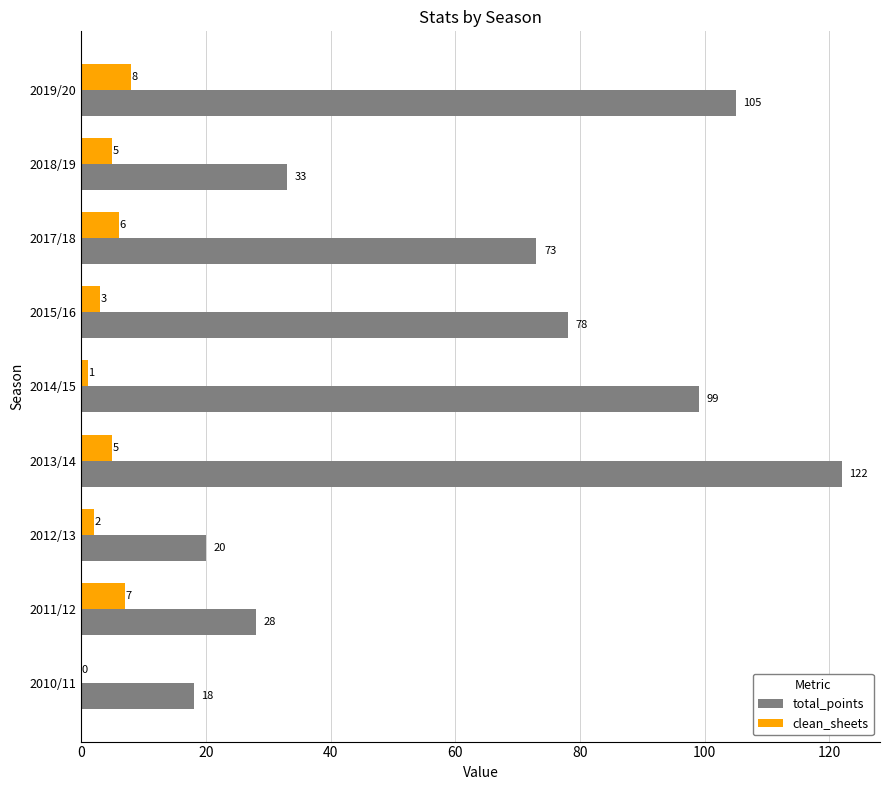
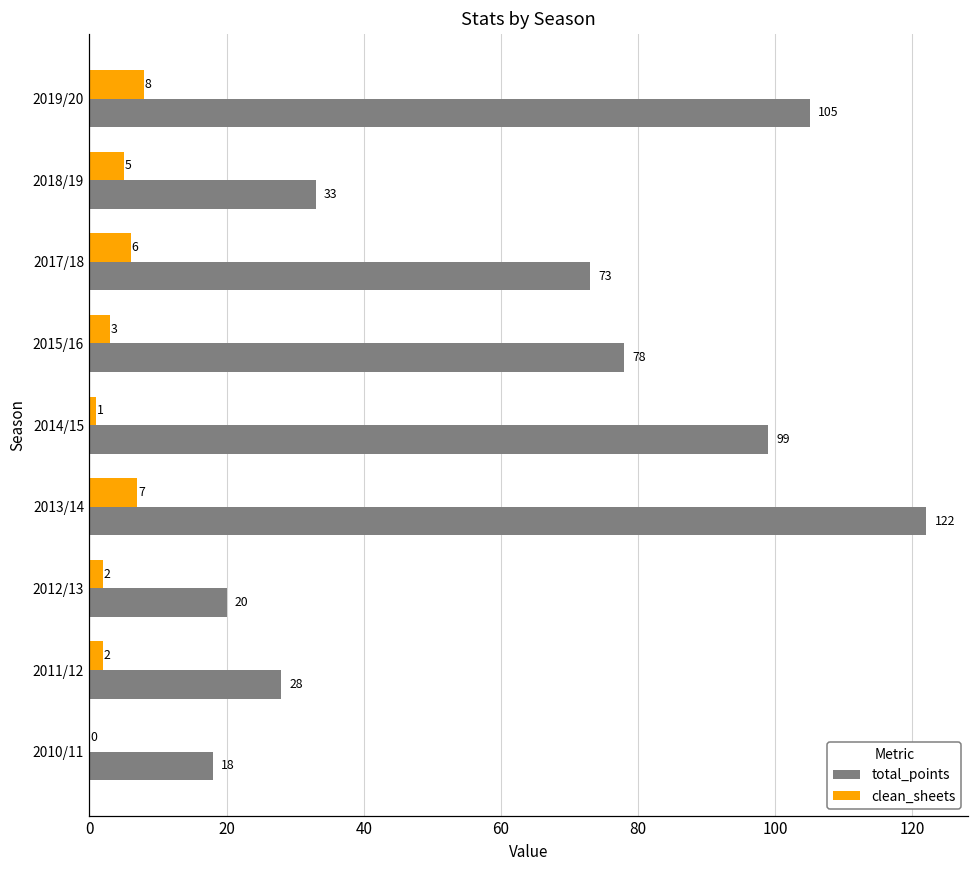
clean_sheets, 2013/14: 5 -> 7
clean_sheets, 2011/12: 7 -> 2
